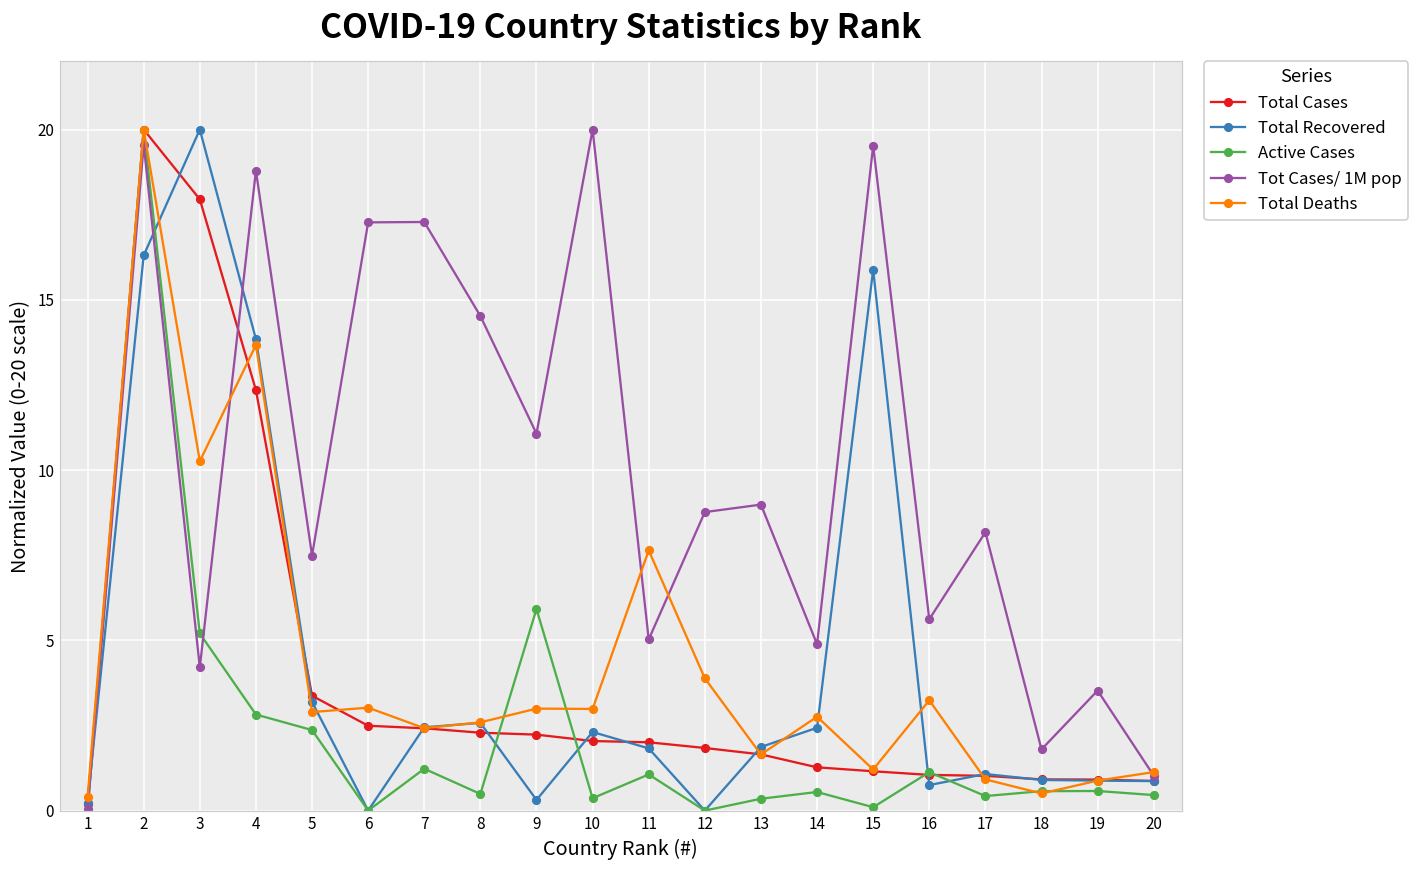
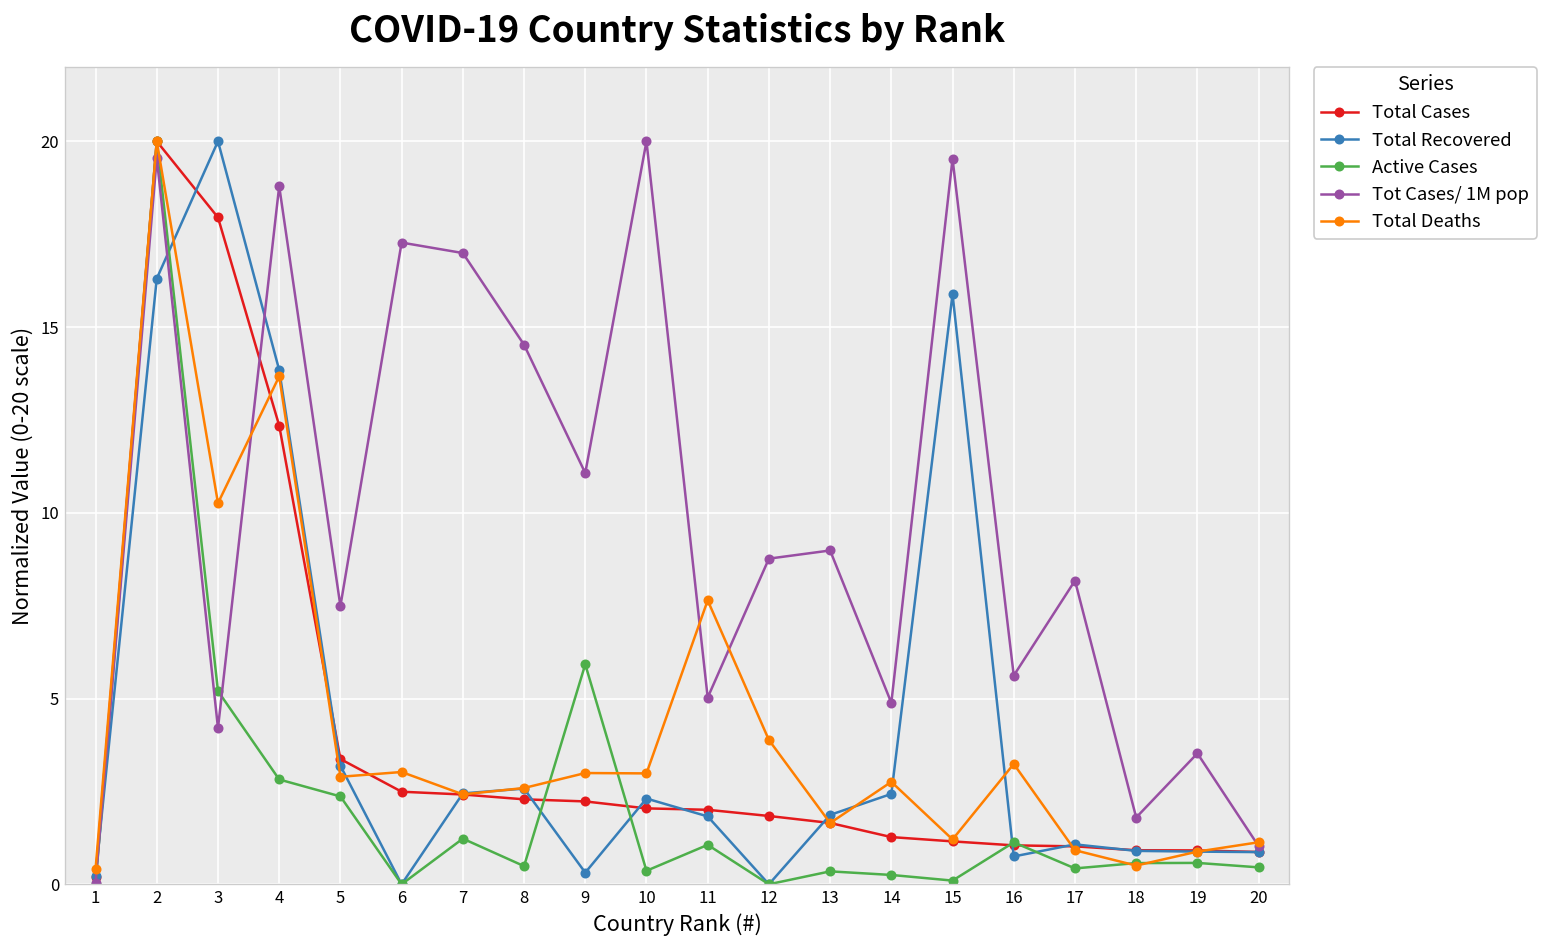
Tot Cases/ 1M pop, 7: 17.3 -> 17.0
Active Cases, 14: 0.5 -> 0.3
